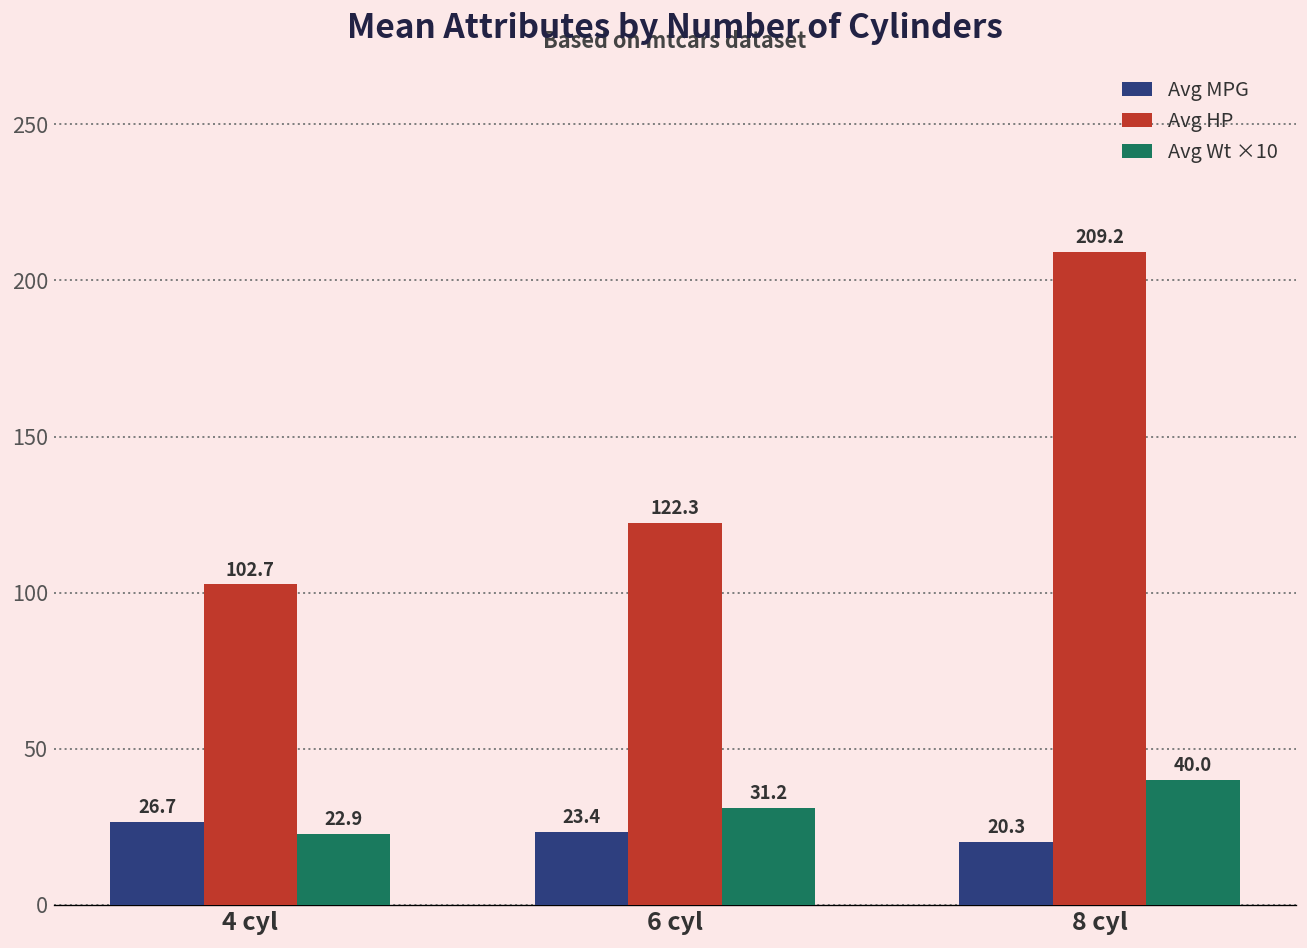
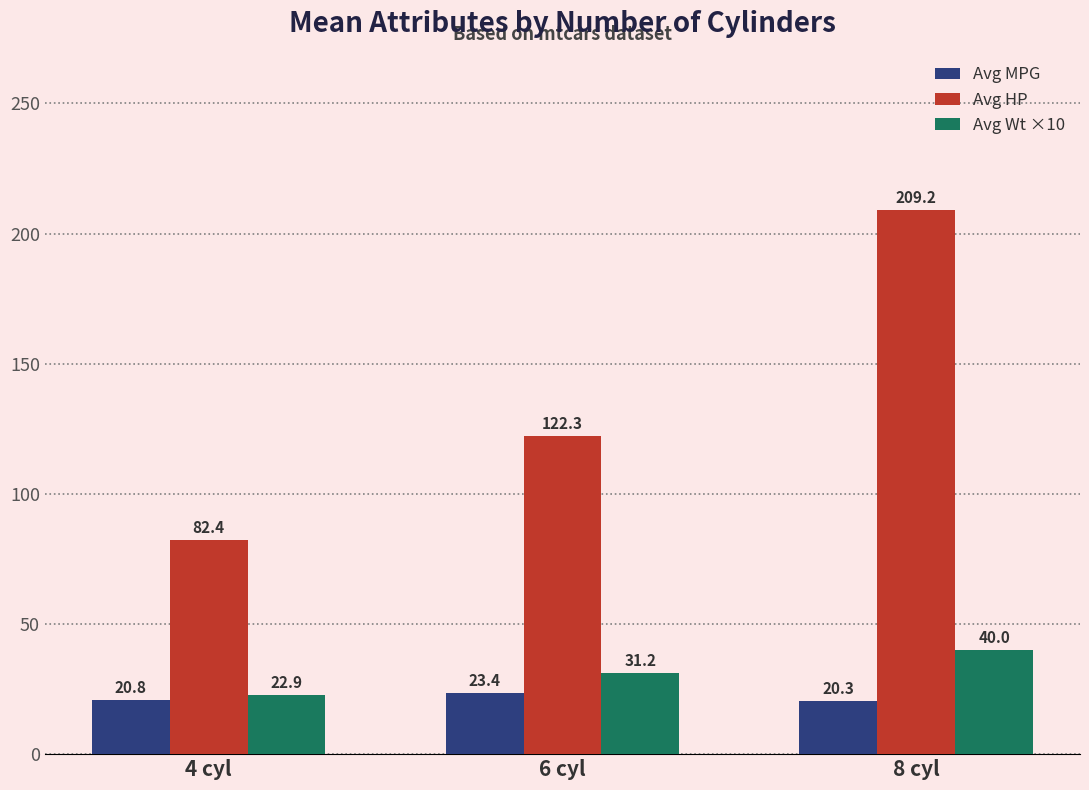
Avg MPG, 4 cyl: 26.7 -> 20.8
Avg HP, 4 cyl: 102.7 -> 82.4
